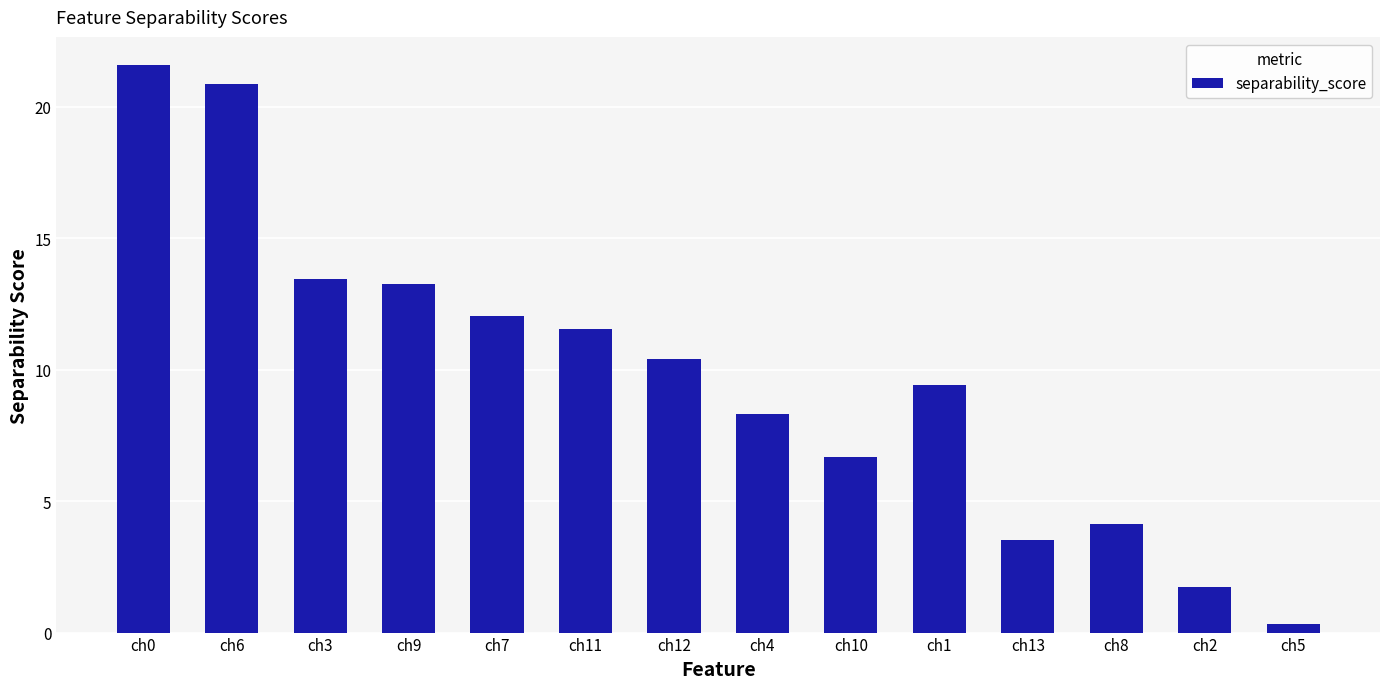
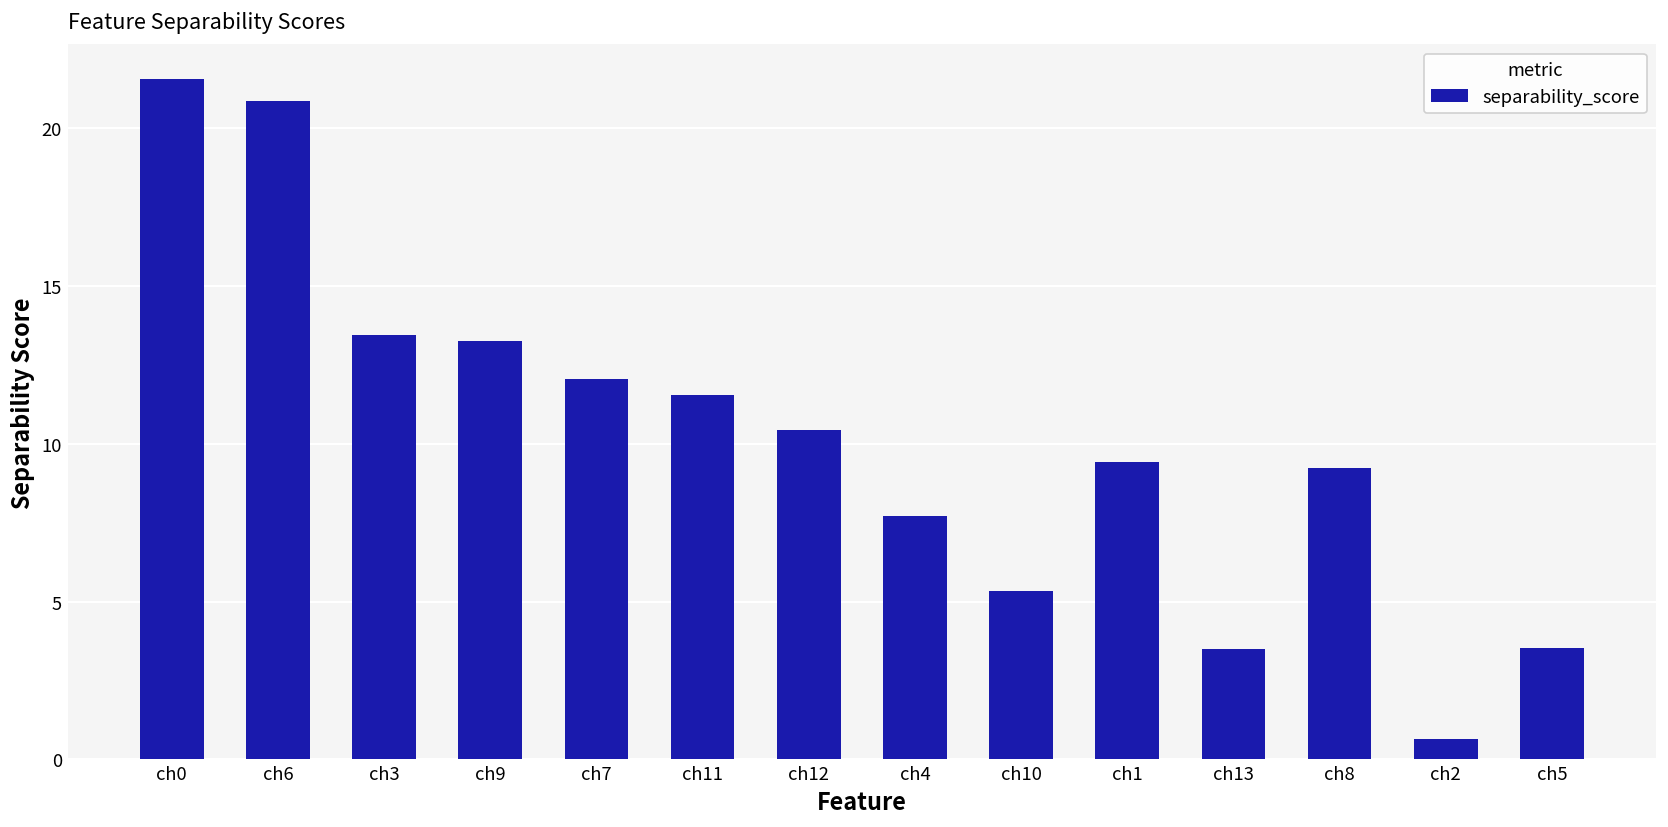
ch4: 8.3 -> 7.7
ch10: 6.7 -> 5.3
ch8: 4.1 -> 9.2
ch2: 1.7 -> 0.6
ch5: 0.3 -> 3.5
